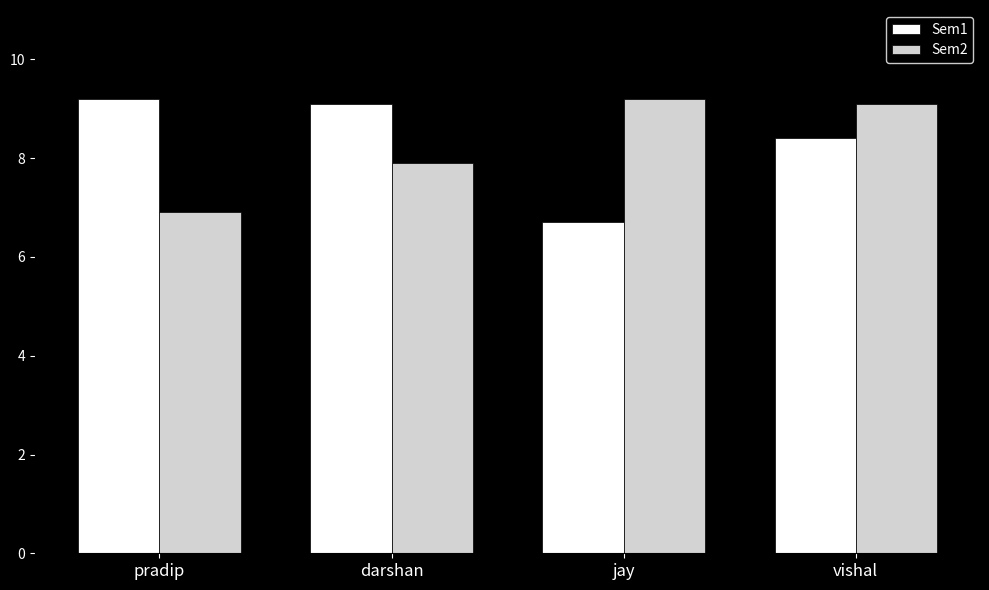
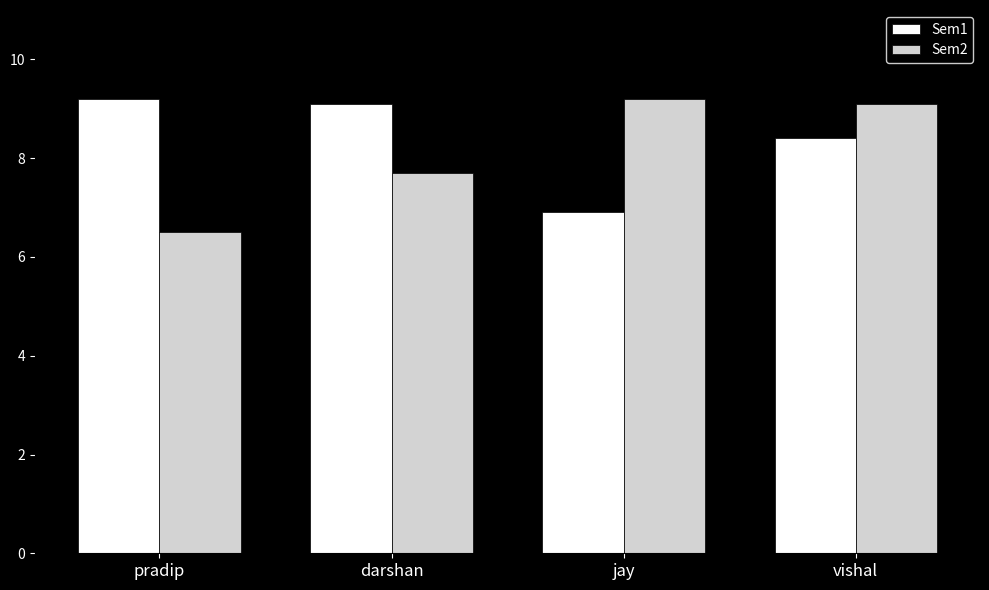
Sem2, pradip: 6.9 -> 6.5
Sem2, darshan: 7.9 -> 7.7
Sem1, jay: 6.7 -> 6.9
